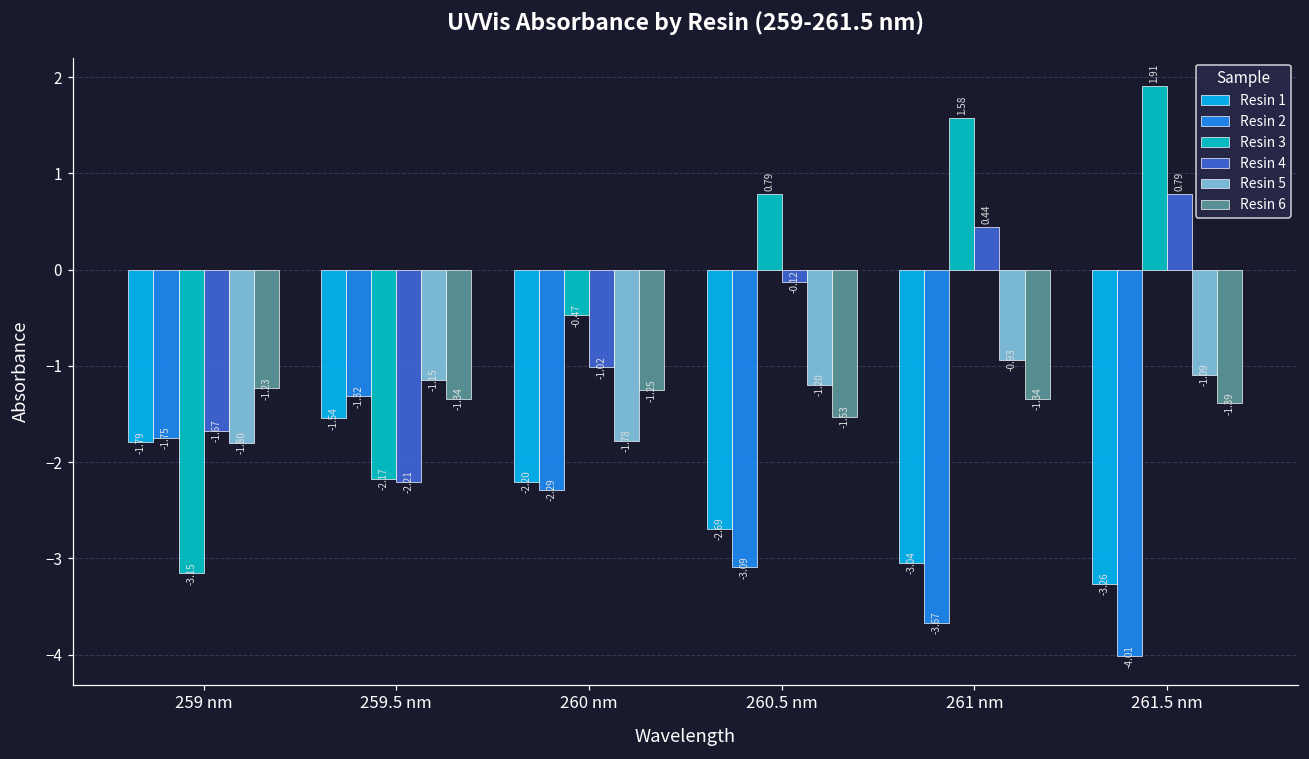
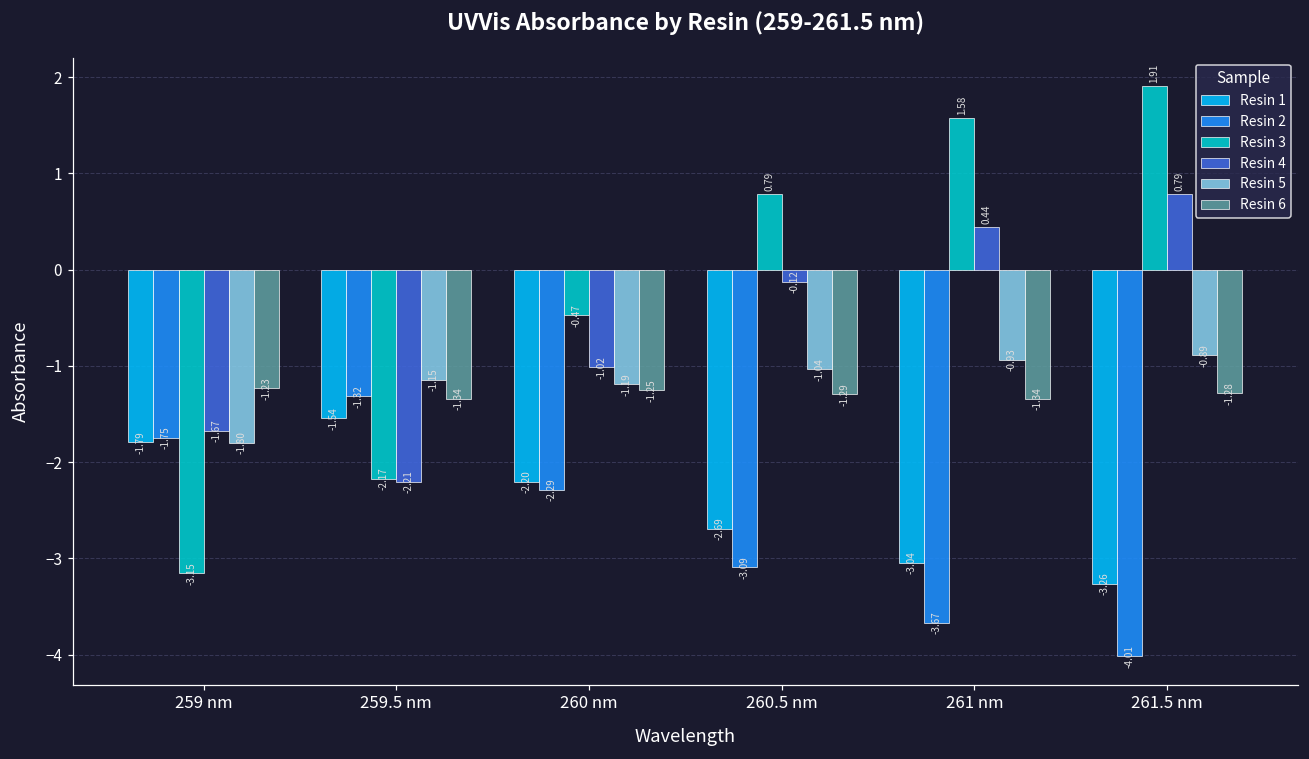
Resin 5, 260 nm: -1.78 -> -1.19
Resin 5, 260.5 nm: -1.20 -> -1.04
Resin 6, 260.5 nm: -1.53 -> -1.29
Resin 5, 261.5 nm: -1.09 -> -0.89
Resin 6, 261.5 nm: -1.39 -> -1.28
